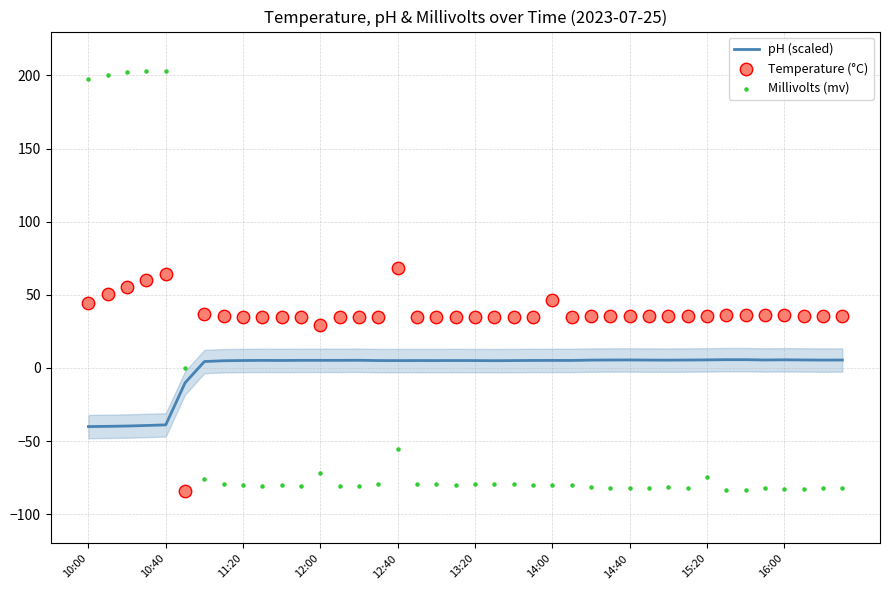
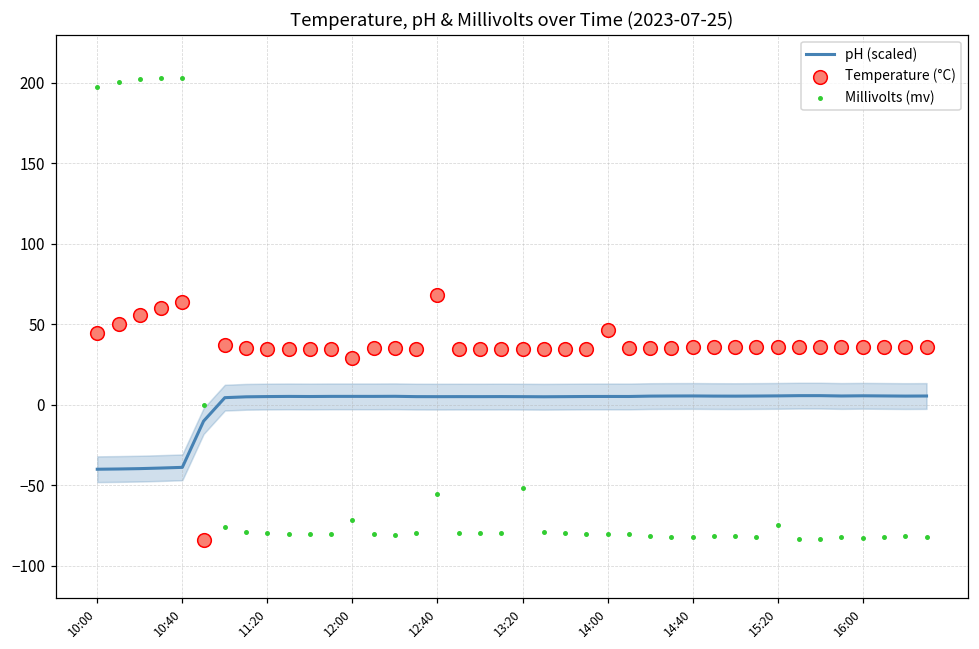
Millivolts (mv), 13:20: -80 -> -52
